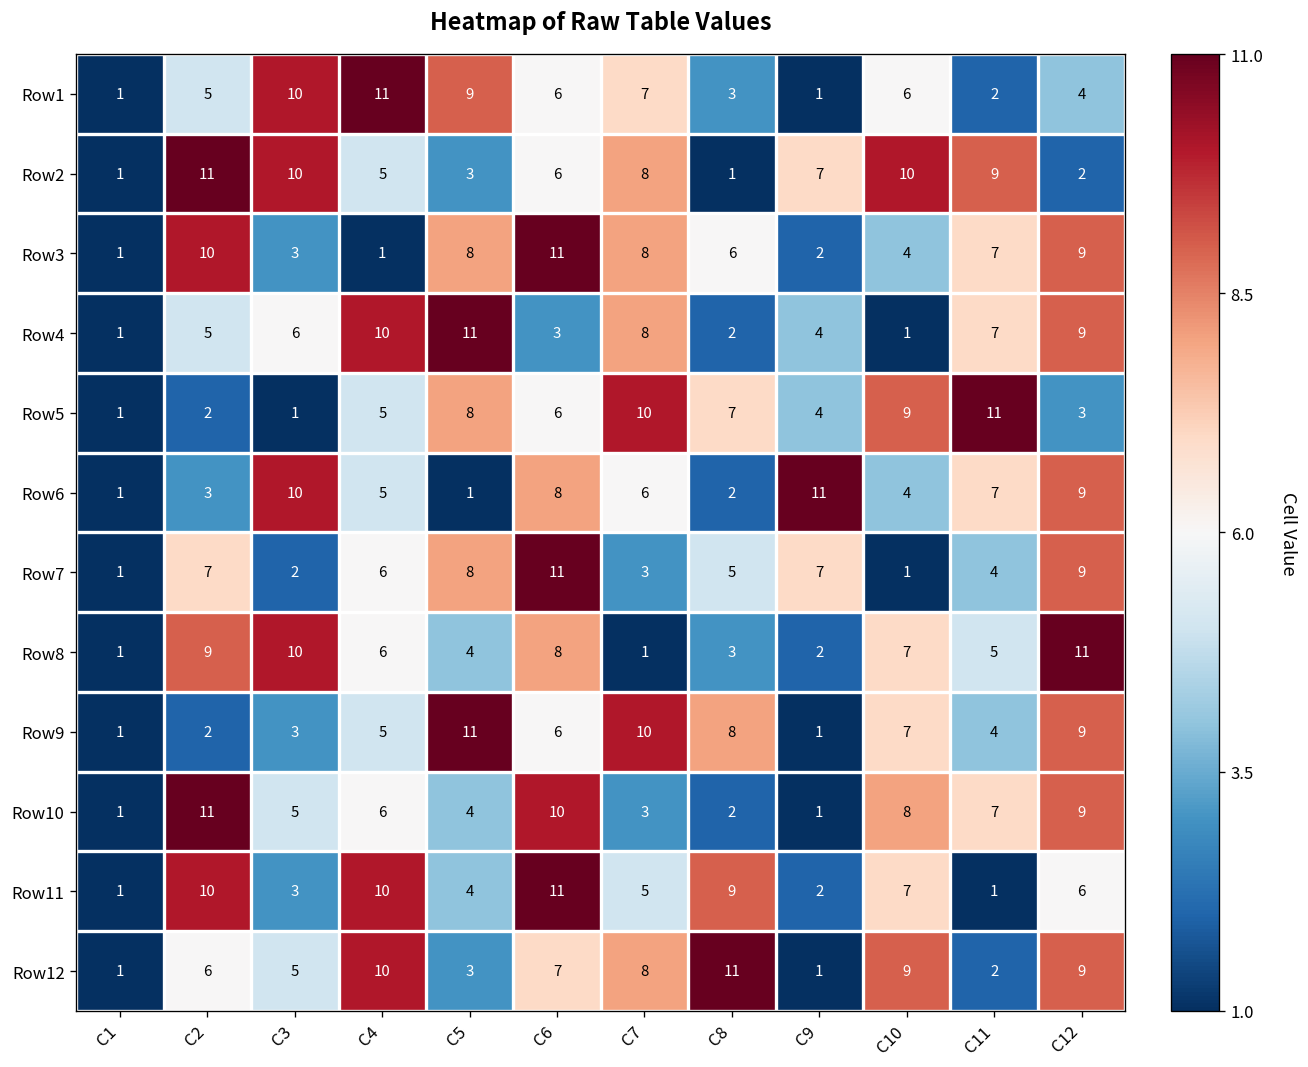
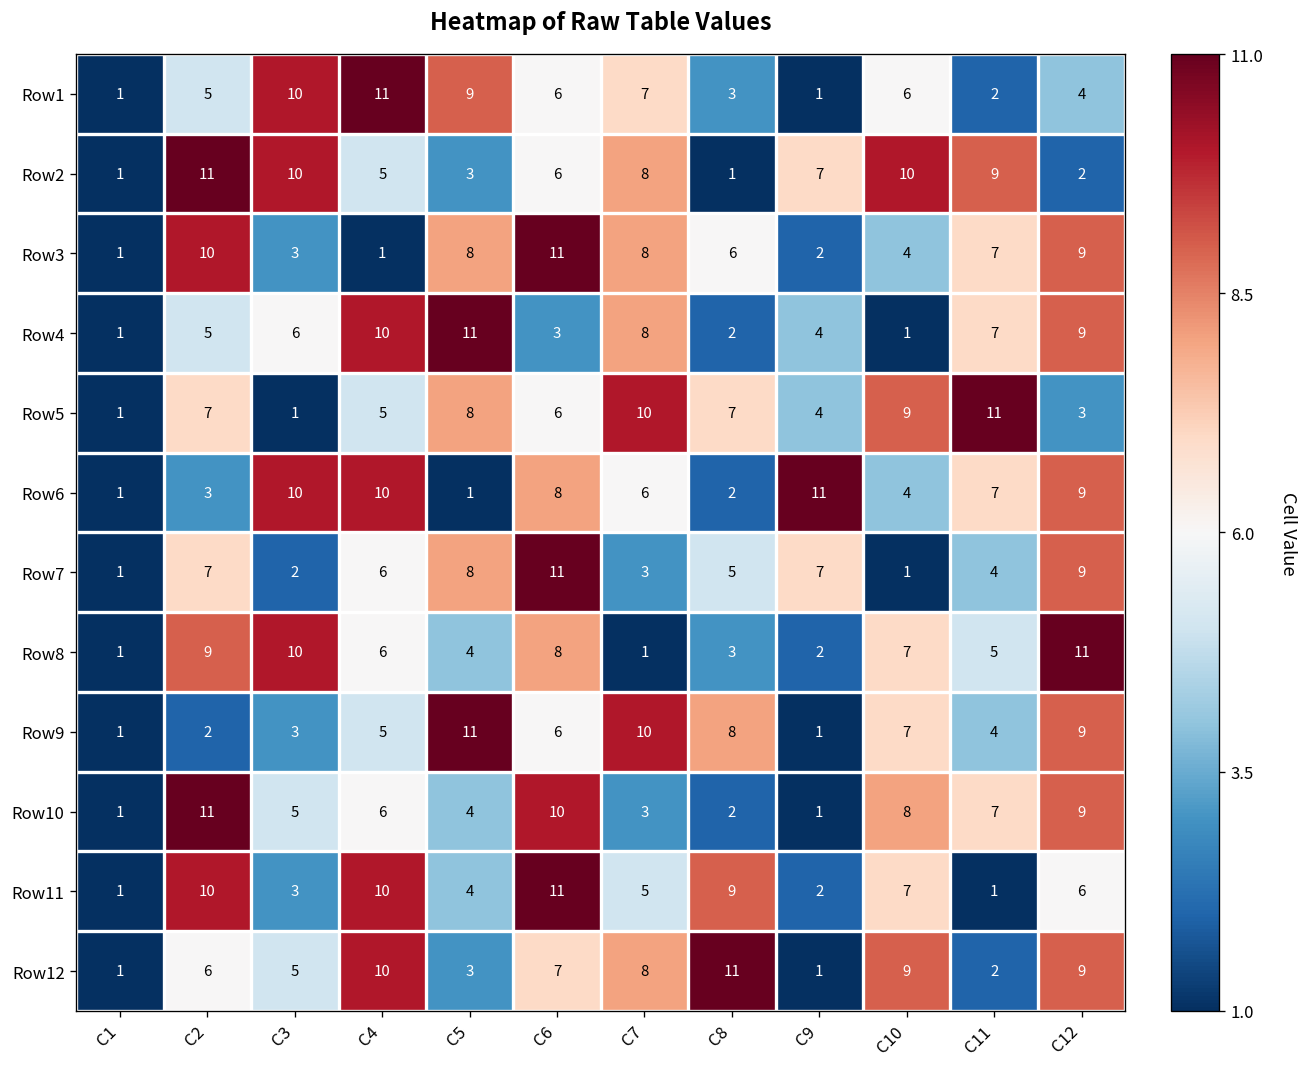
Row5, C2: 2 -> 7
Row6, C4: 5 -> 10
